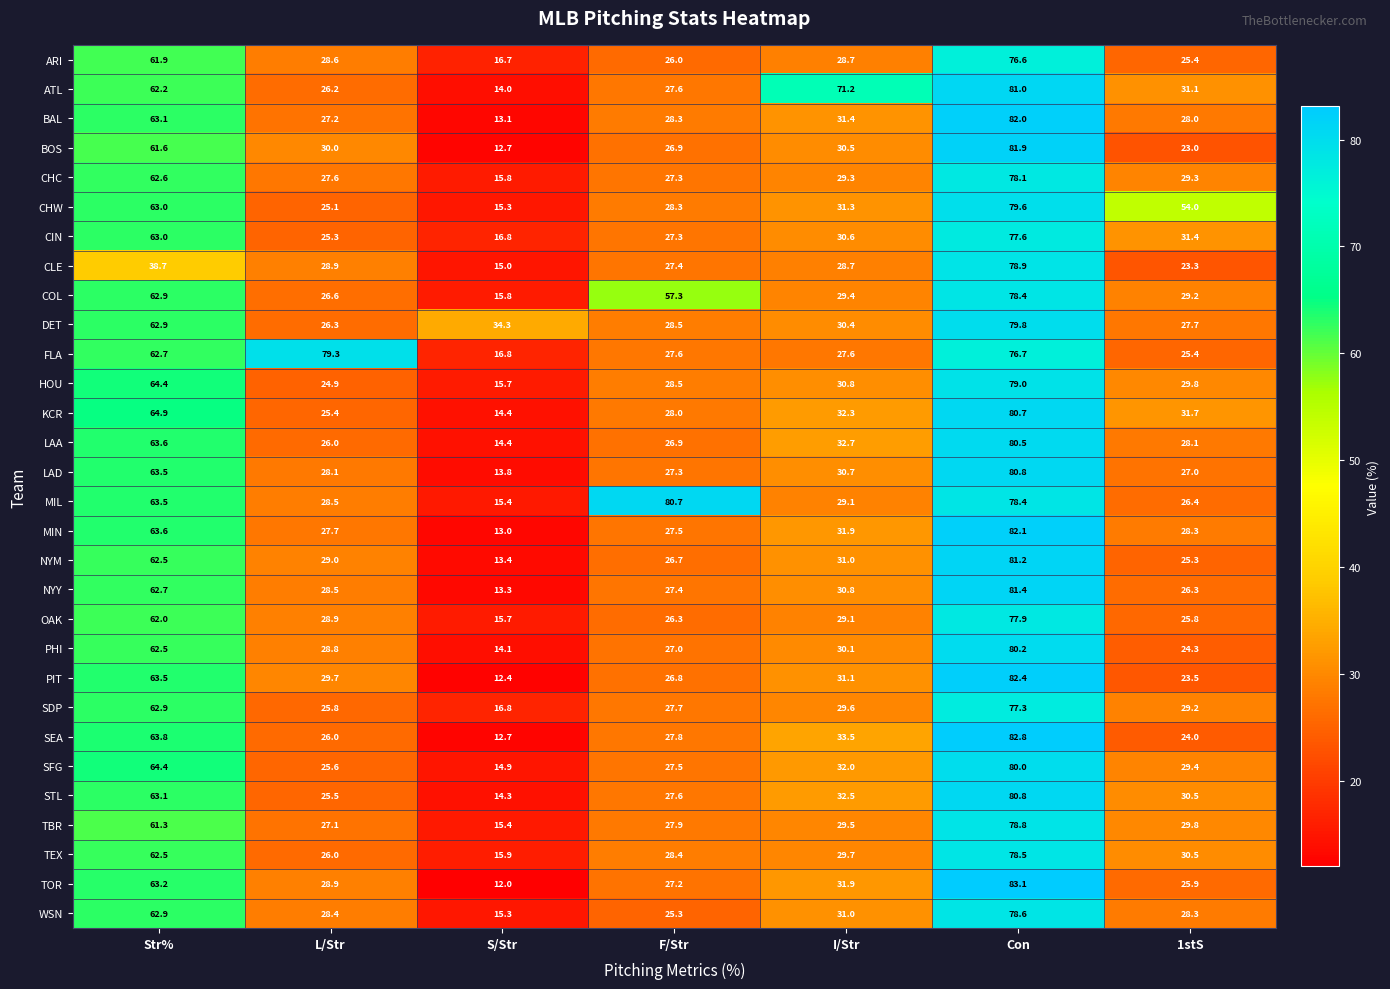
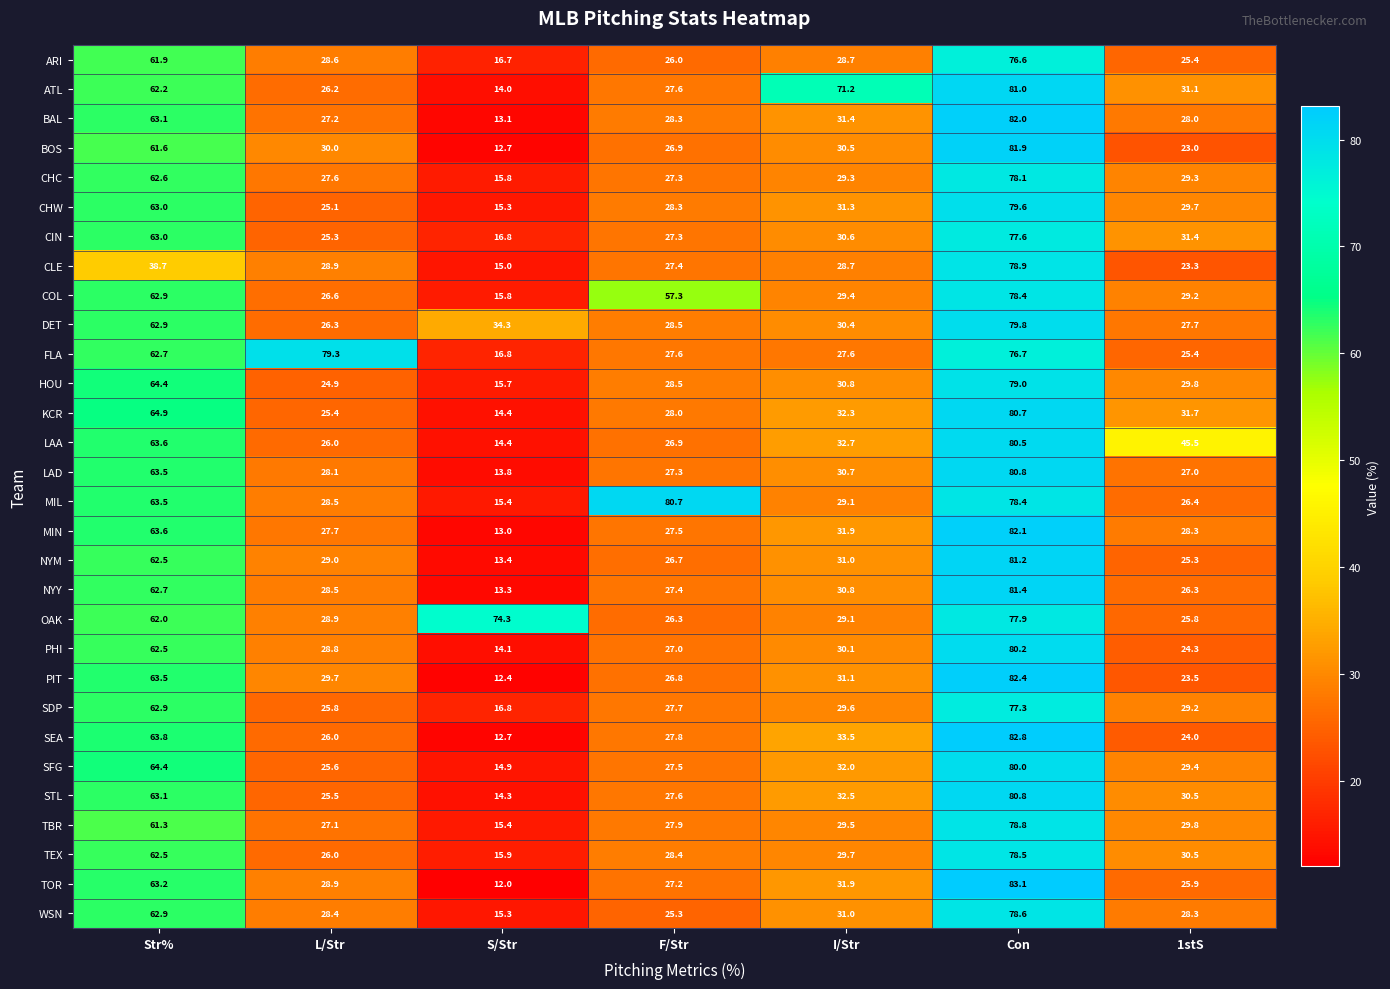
CHW, 1stS: 54.0 -> 29.7
LAA, 1stS: 28.1 -> 45.5
OAK, S/Str: 15.7 -> 74.3
